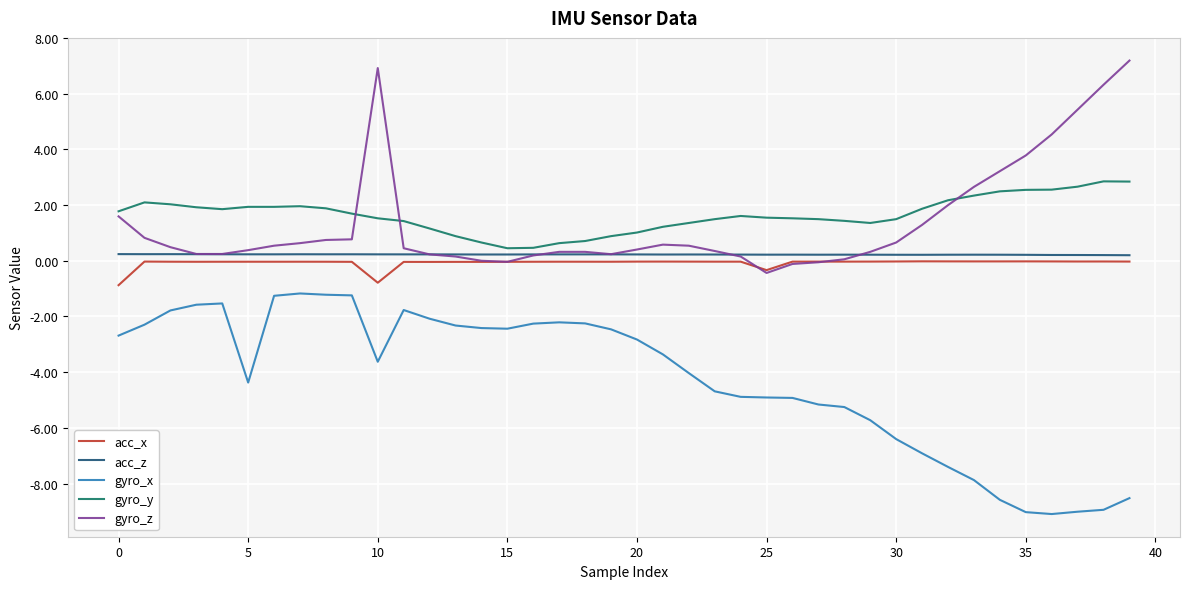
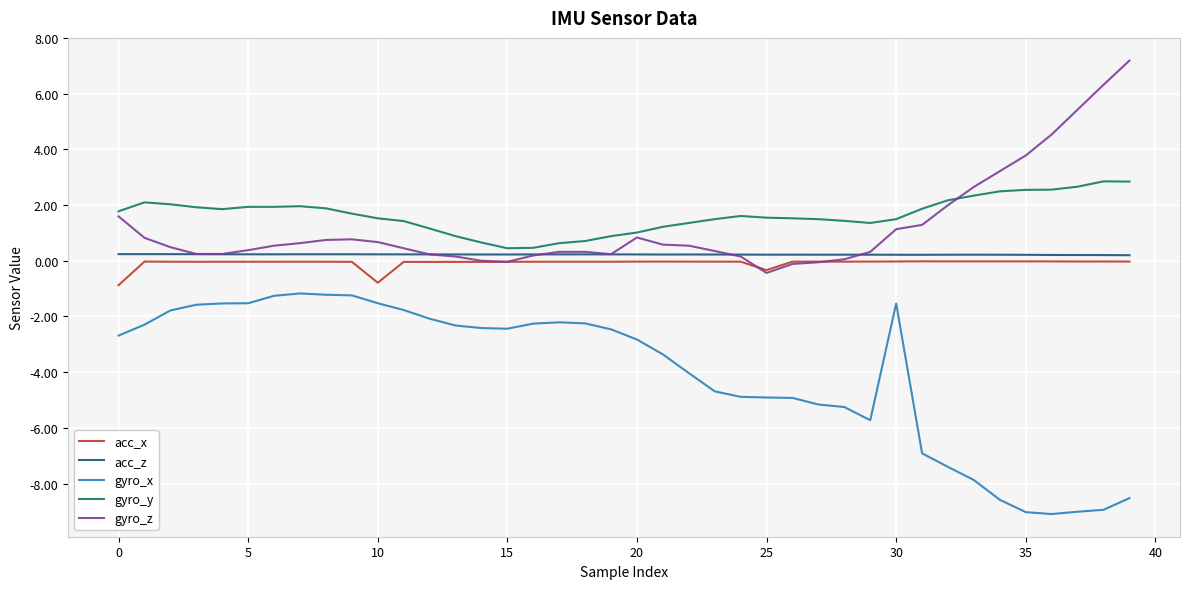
gyro_x, 5: -4.4 -> -1.5
gyro_x, 10: -3.6 -> -1.5
gyro_z, 10: 6.9 -> 0.7
gyro_z, 20: 0.4 -> 0.8
gyro_x, 30: -6.4 -> -1.5
gyro_z, 30: 0.7 -> 1.1
